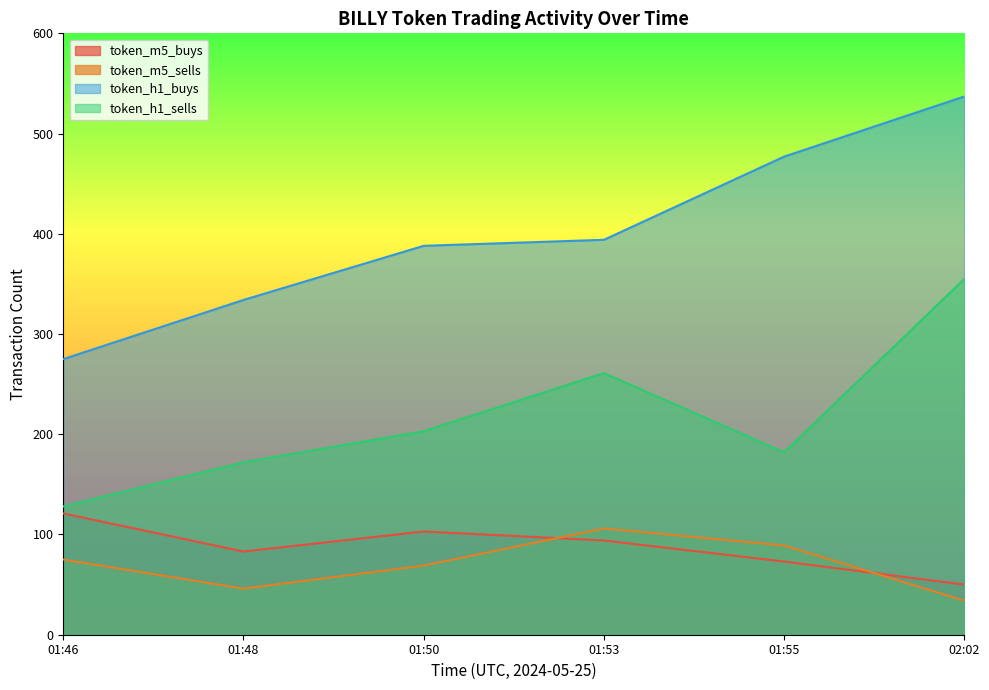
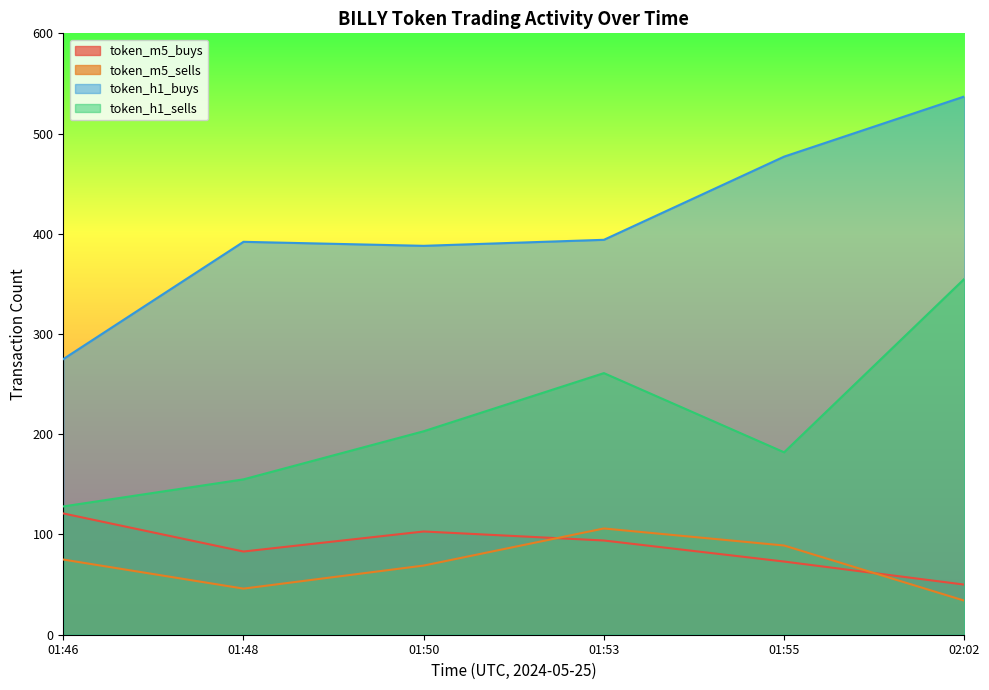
token_h1_buys, 01:48: 334 -> 392
token_h1_sells, 01:48: 172 -> 155
